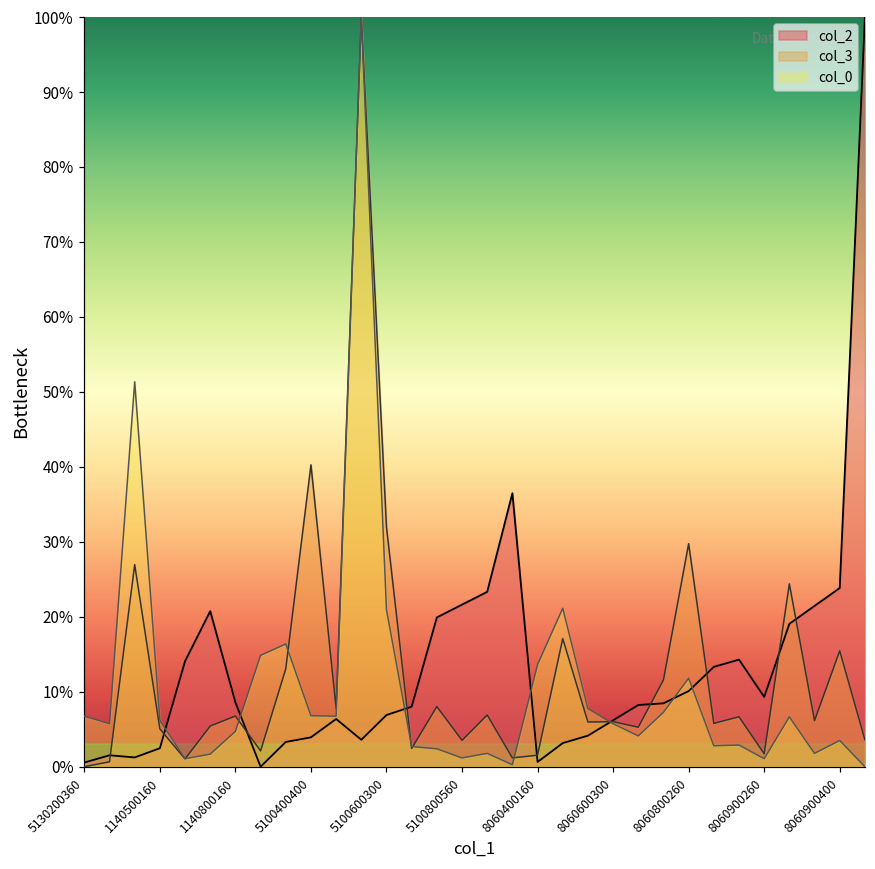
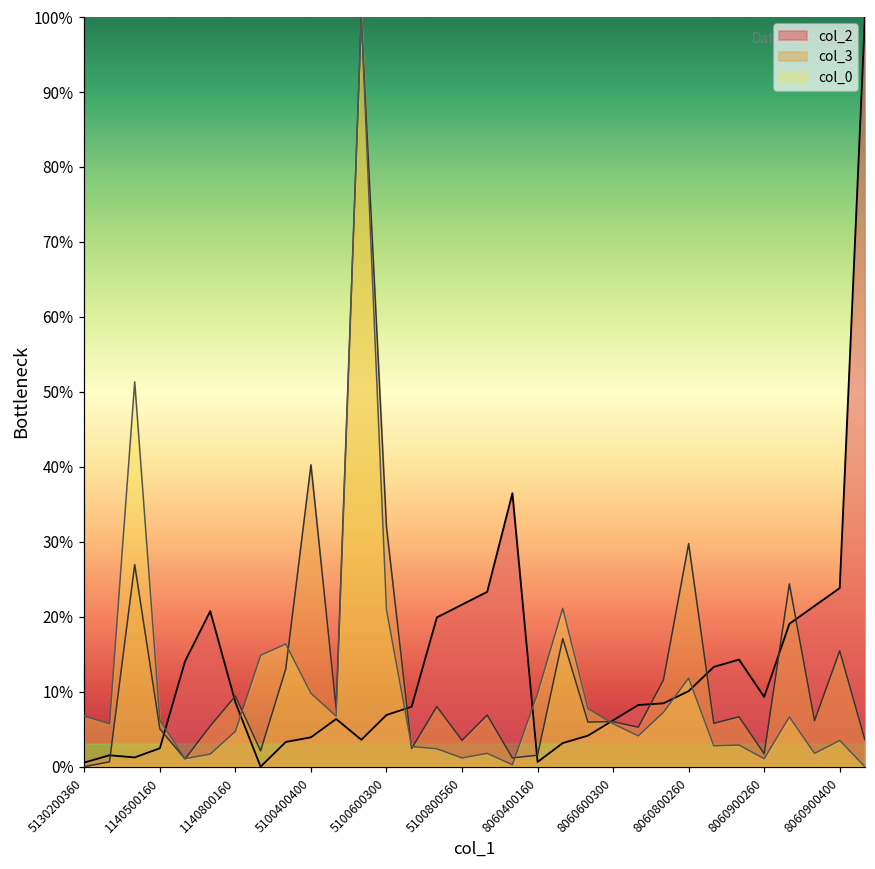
col_3, 1140800160: 7% -> 9%
col_0, 5100400400: 7% -> 10%
col_0, 8060400160: 14% -> 10%
